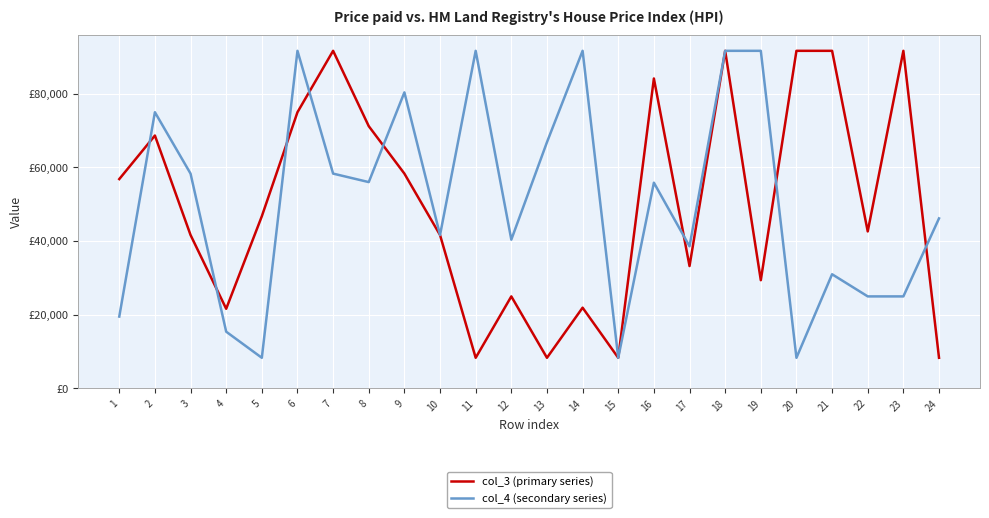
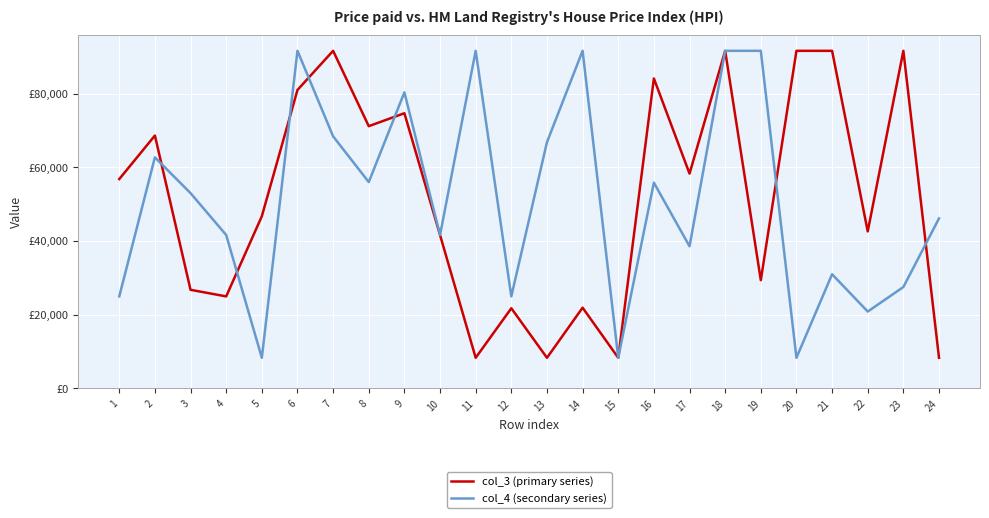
col_4 (secondary series), 1: £20,000 -> £25,000
col_4 (secondary series), 2: £75,000 -> £63,000
col_3 (primary series), 3: £42,000 -> £27,000
col_4 (secondary series), 3: £58,000 -> £53,000
col_3 (primary series), 4: £22,000 -> £25,000
col_4 (secondary series), 4: £15,000 -> £42,000
col_3 (primary series), 6: £75,000 -> £81,000
col_4 (secondary series), 7: £58,000 -> £68,000
col_3 (primary series), 9: £58,000 -> £75,000
col_3 (primary series), 12: £25,000 -> £22,000
col_4 (secondary series), 12: £40,000 -> £25,000
col_3 (primary series), 17: £33,000 -> £58,000
col_4 (secondary series), 22: £25,000 -> £21,000
col_4 (secondary series), 23: £25,000 -> £28,000
